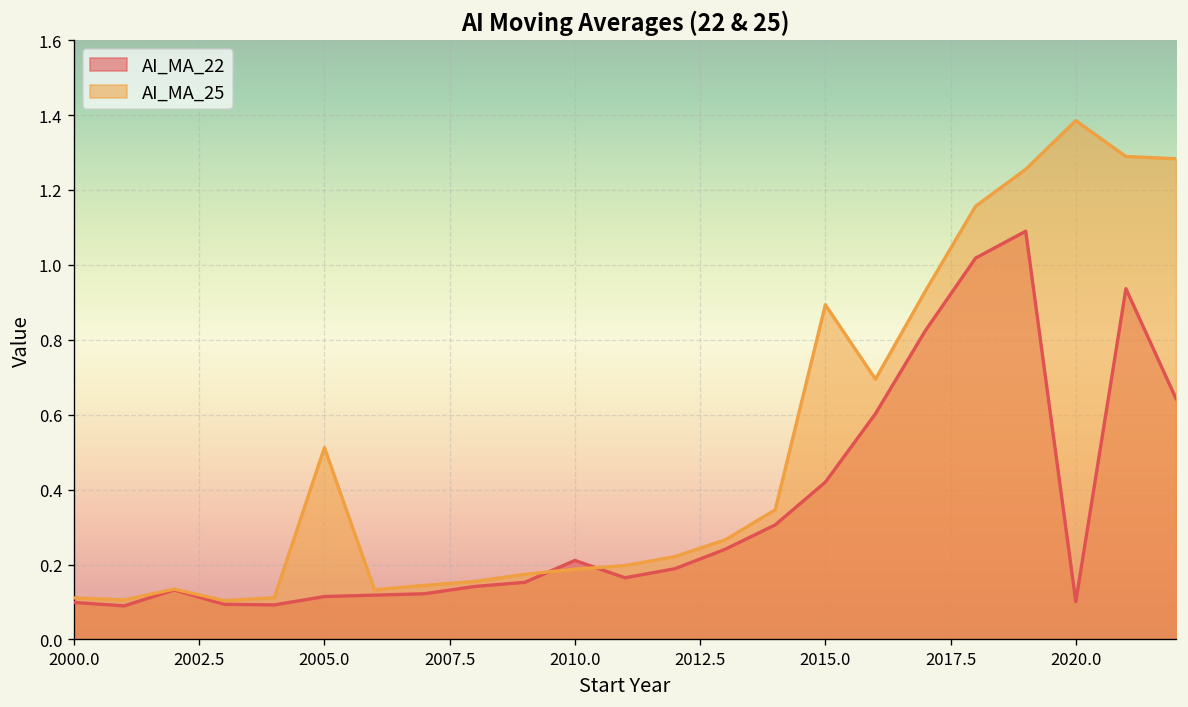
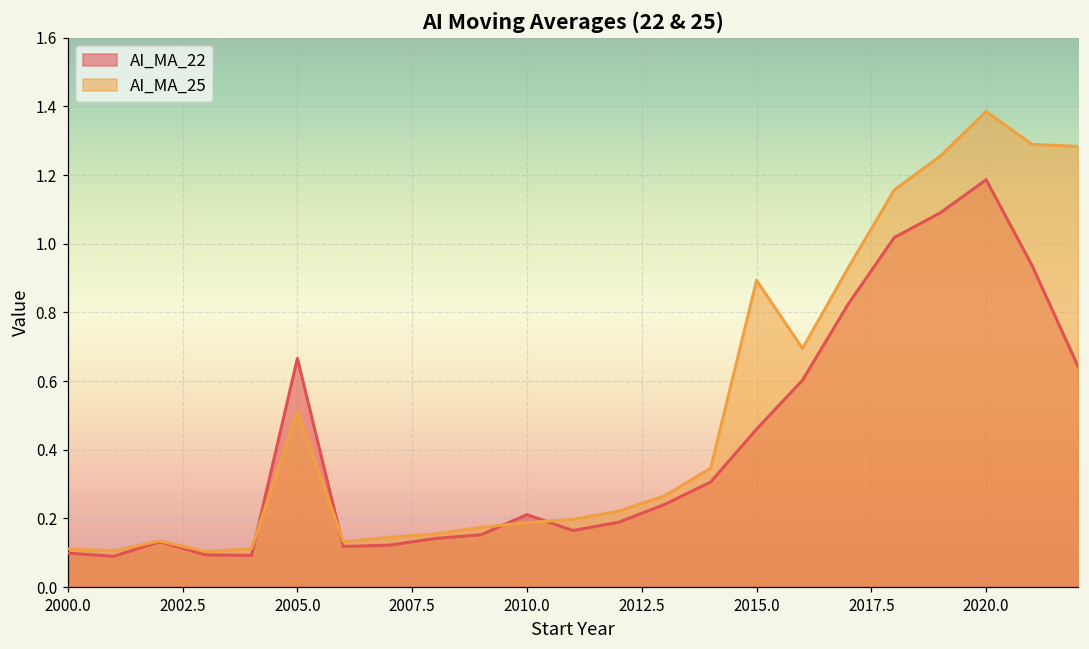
AI_MA_22, 2005.0: 0.11 -> 0.67
AI_MA_22, 2015.0: 0.42 -> 0.46
AI_MA_22, 2020.0: 0.10 -> 1.19
